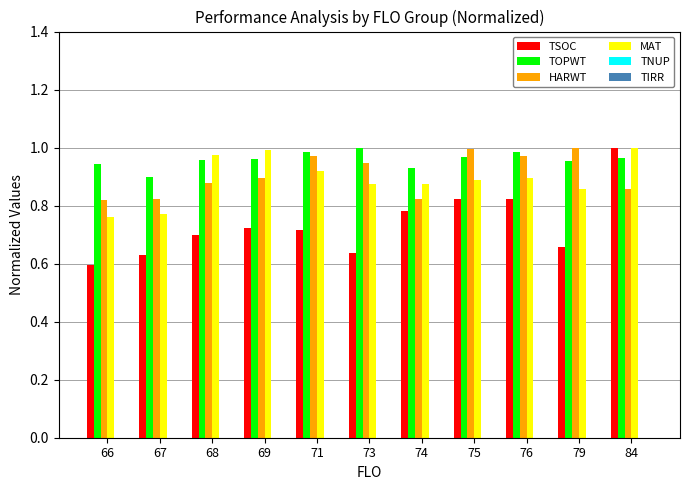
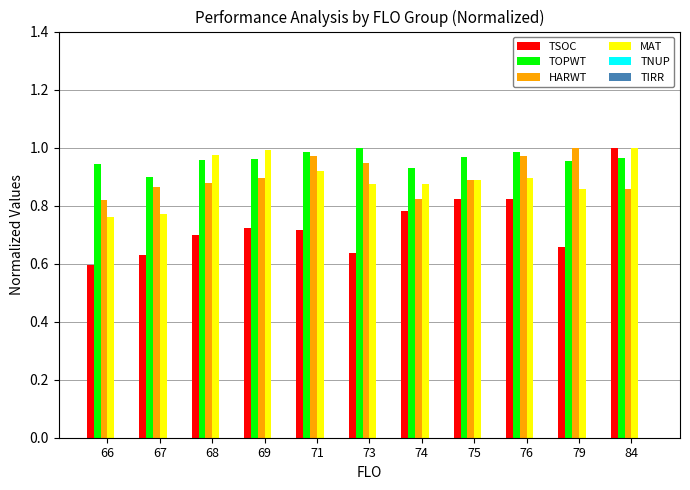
HARWT, 67: 0.82 -> 0.86
HARWT, 75: 1.00 -> 0.89
